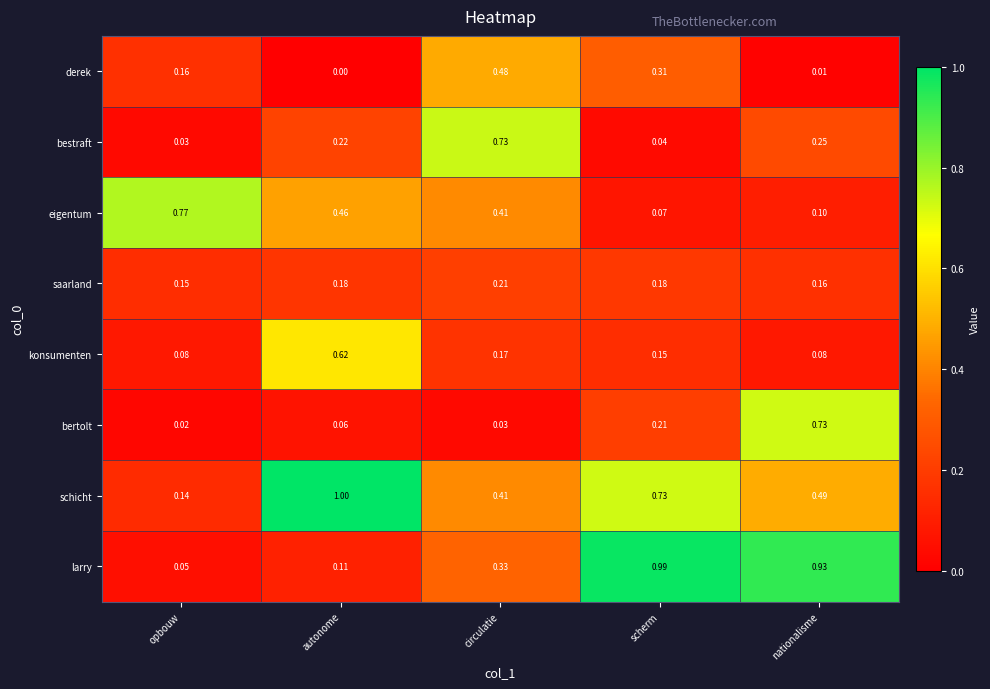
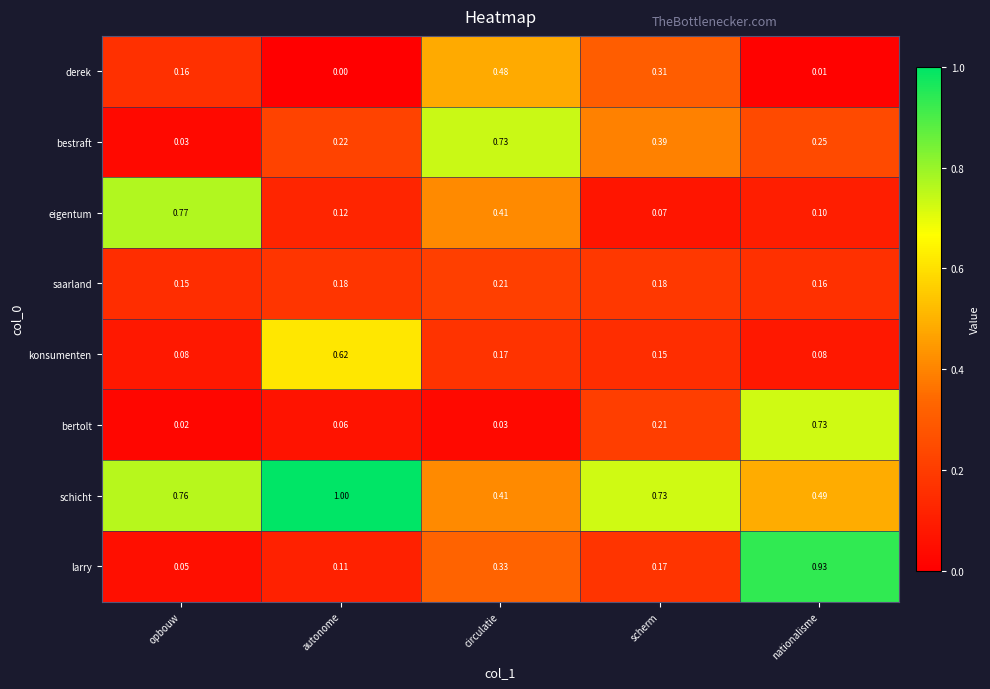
bestraft, scherm: 0.04 -> 0.39
eigentum, autonome: 0.46 -> 0.12
schicht, opbouw: 0.14 -> 0.76
larry, scherm: 0.99 -> 0.17
